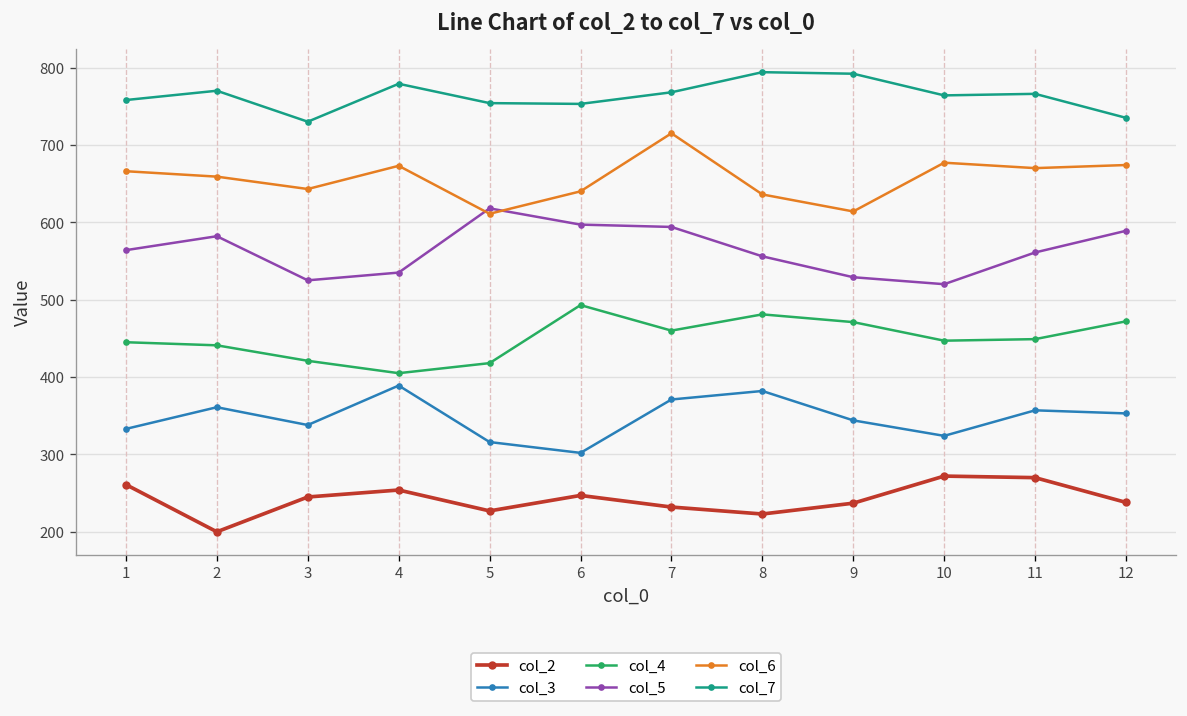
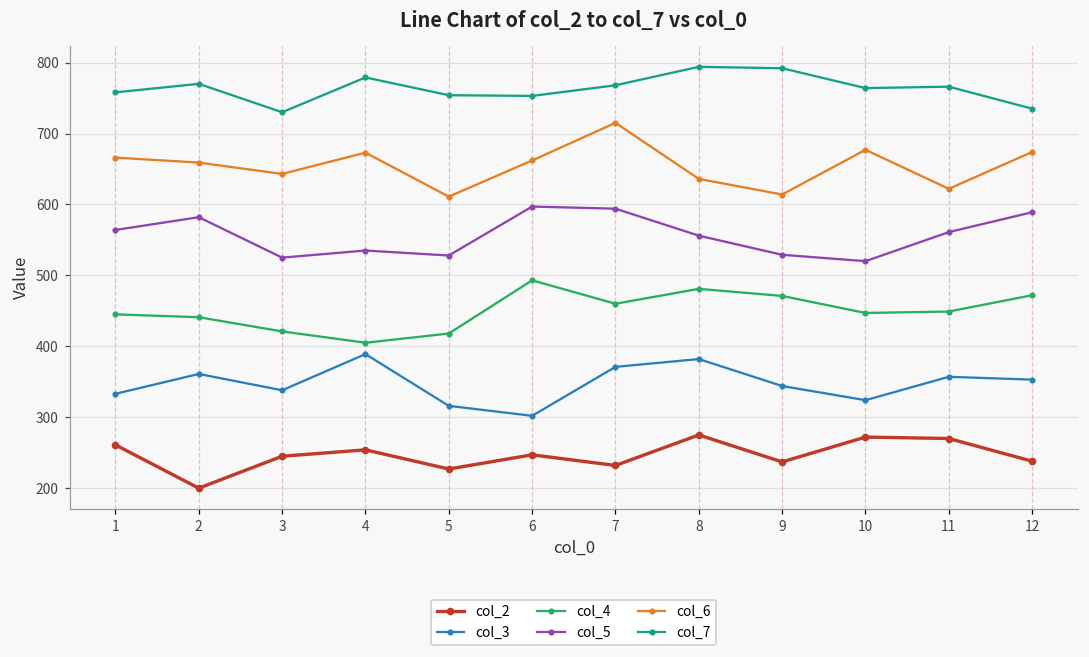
col_5, 5: 620 -> 530
col_6, 6: 640 -> 660
col_2, 8: 220 -> 280
col_6, 11: 670 -> 620
